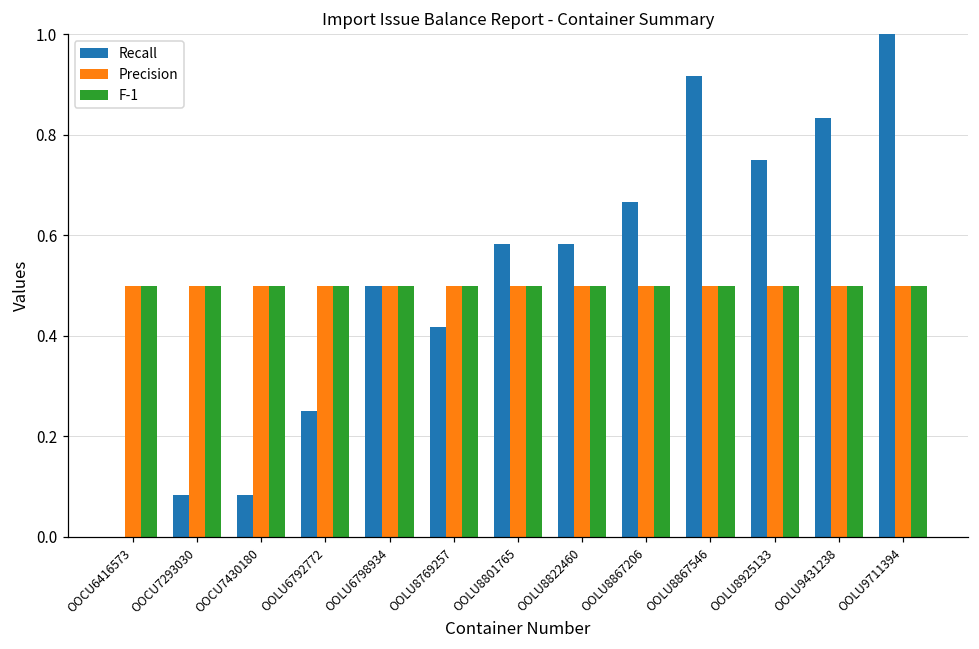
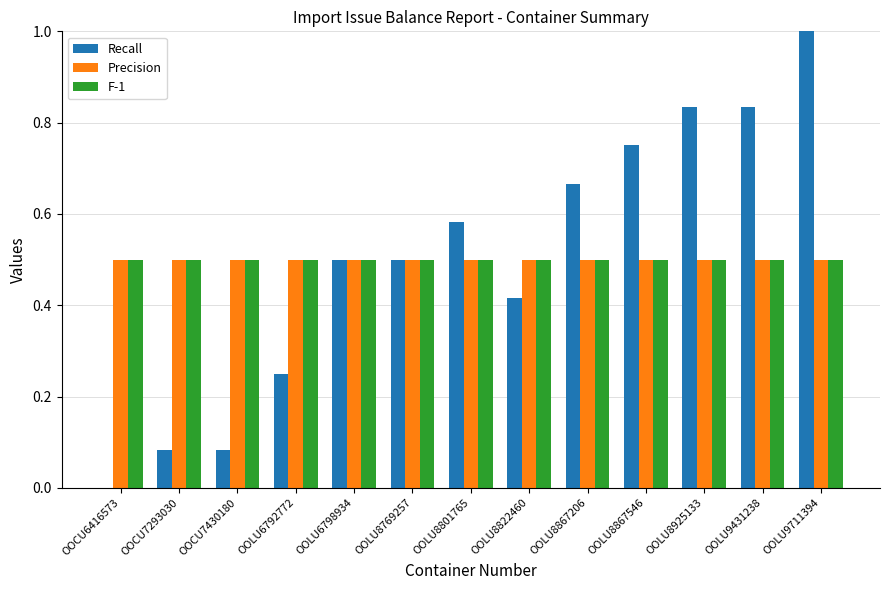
Recall, OOLU8769257: 0.42 -> 0.50
Recall, OOLU8822460: 0.58 -> 0.42
Recall, OOLU8867546: 0.92 -> 0.75
Recall, OOLU8925133: 0.75 -> 0.83
